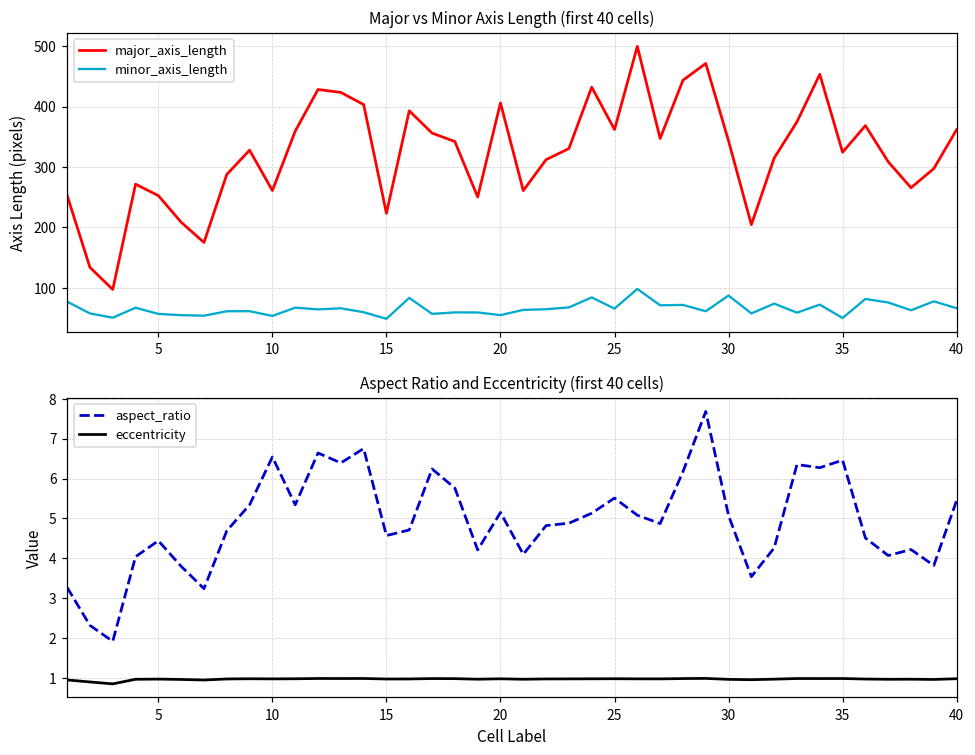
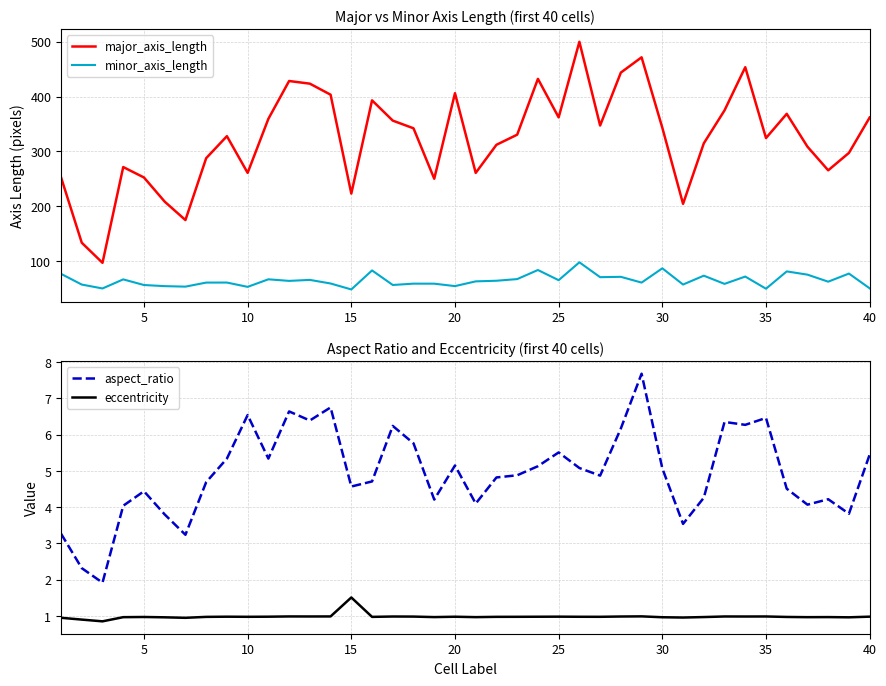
Major vs Minor Axis Length (first 40 cells), minor_axis_length, 40: 70 -> 50
Aspect Ratio and Eccentricity (first 40 cells), eccentricity, 15: 1.0 -> 1.5
